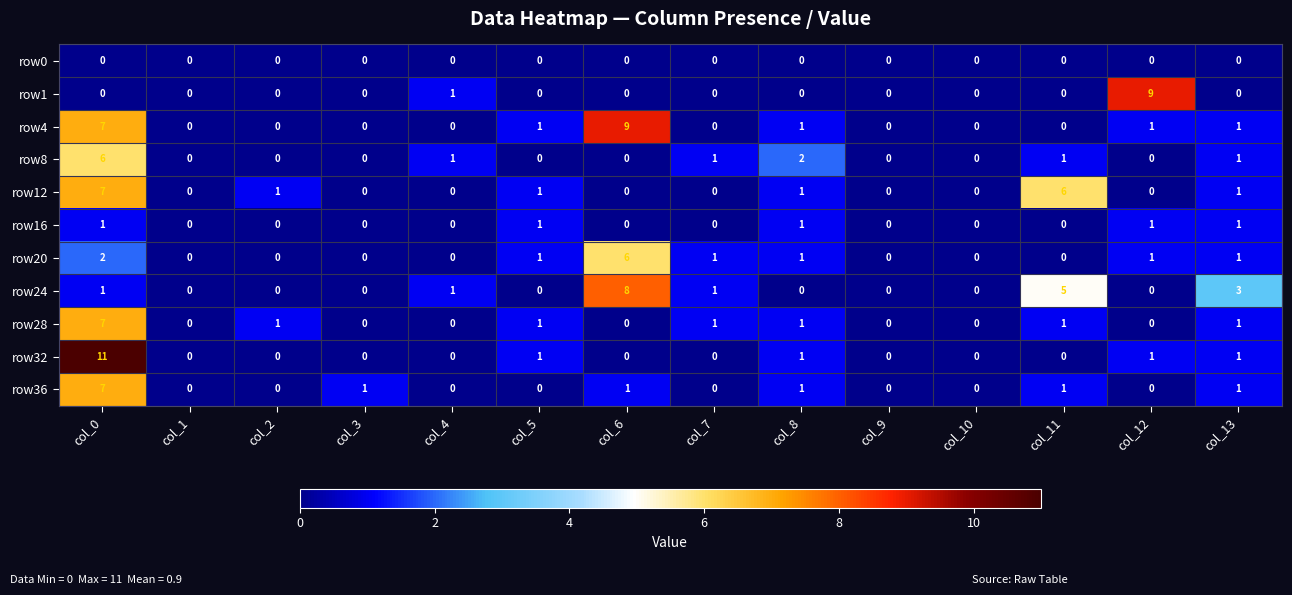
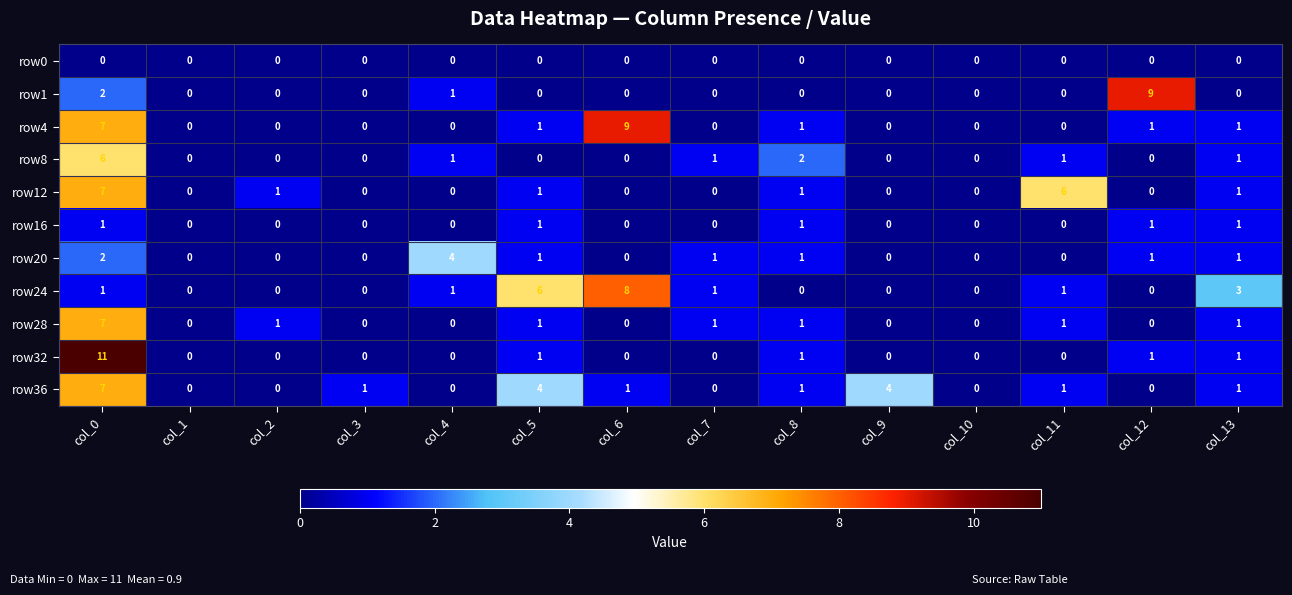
row1, col_0: 0 -> 2
row20, col_4: 0 -> 4
row20, col_6: 6 -> 0
row24, col_5: 0 -> 6
row24, col_11: 5 -> 1
row36, col_5: 0 -> 4
row36, col_9: 0 -> 4
